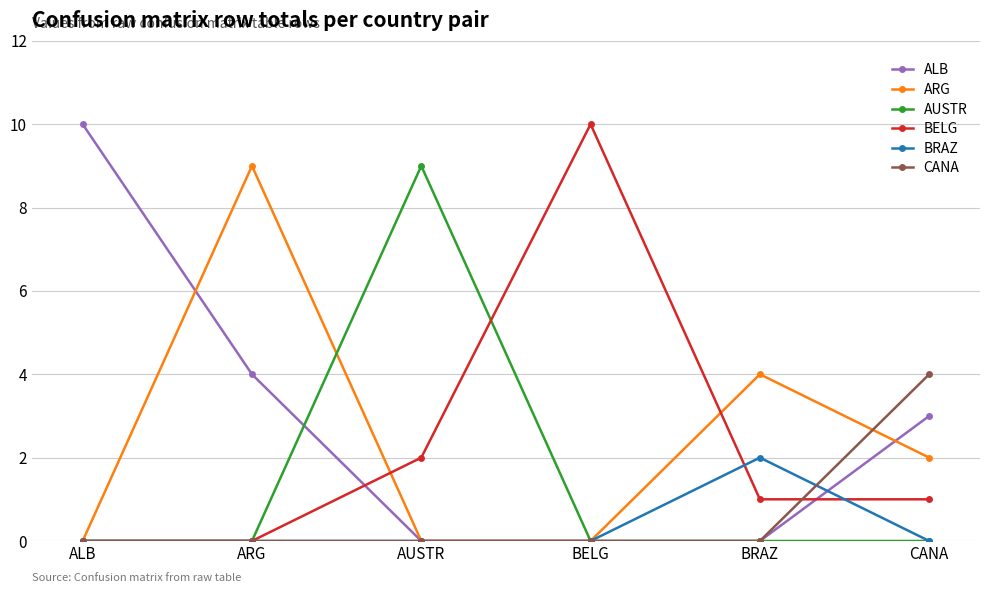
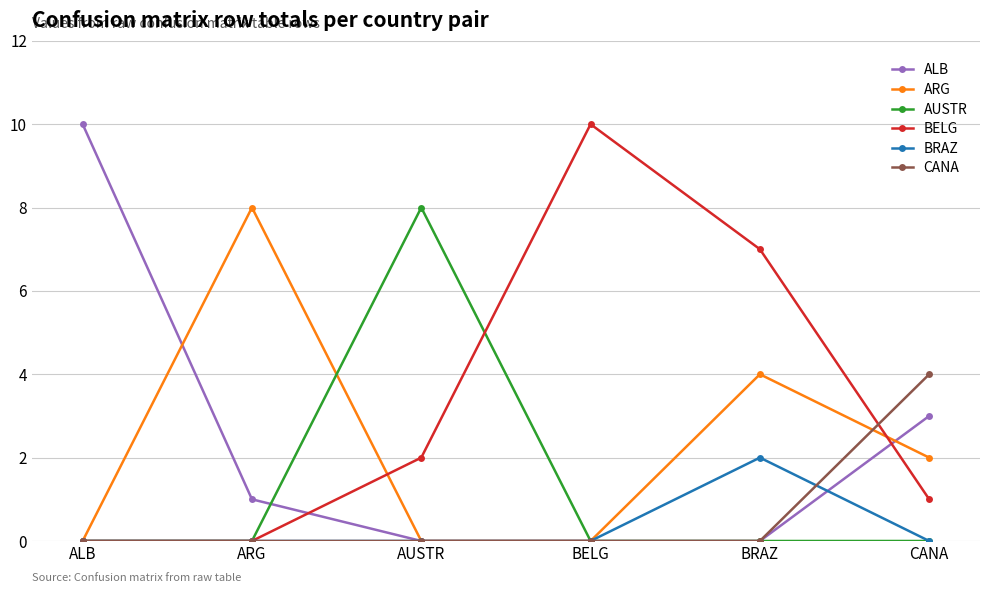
ALB, ARG: 4 -> 1
ARG, ARG: 9 -> 8
AUSTR, AUSTR: 9 -> 8
BELG, BRAZ: 1 -> 7
